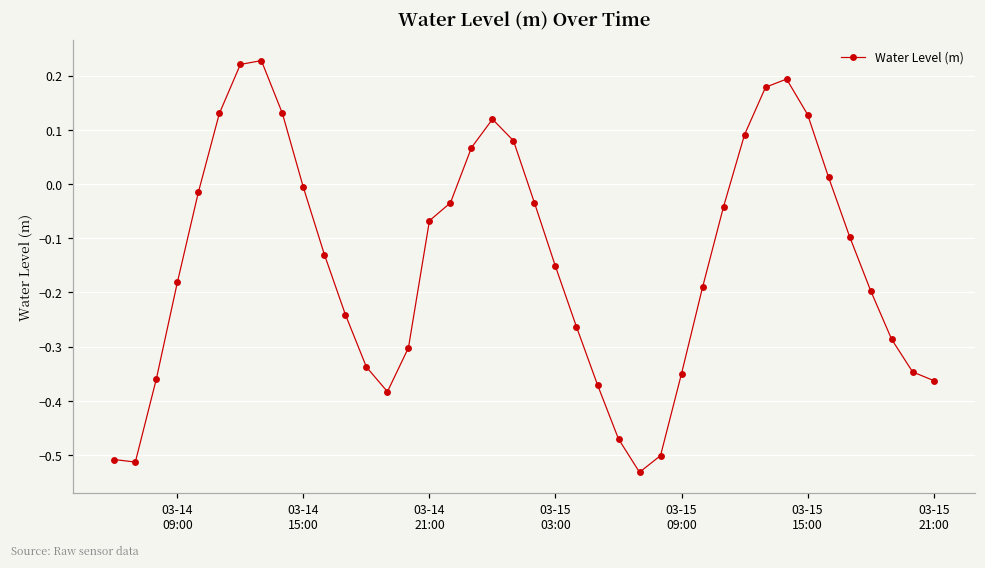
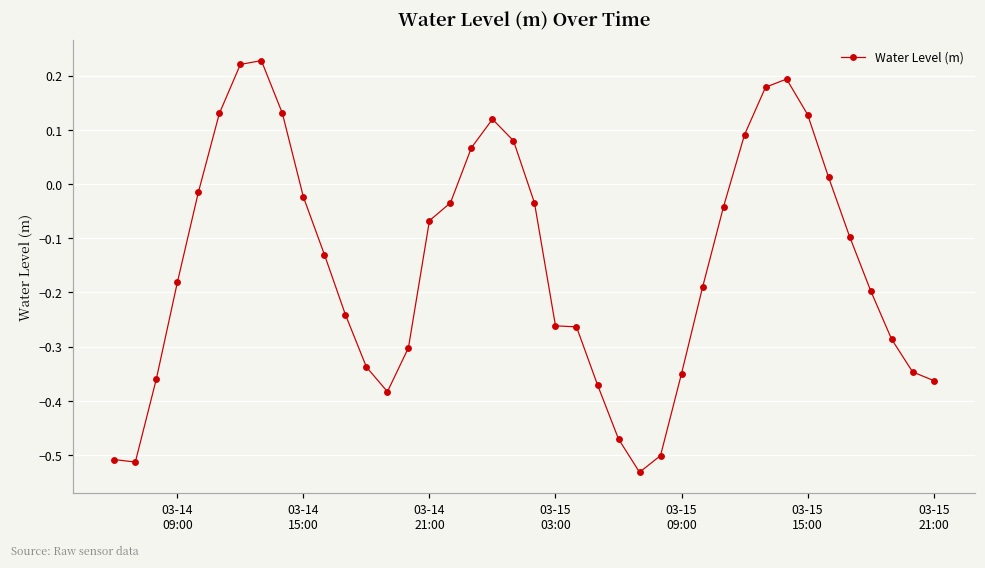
03-14 15:00: -0.01 -> -0.02
03-15 03:00: -0.15 -> -0.26
